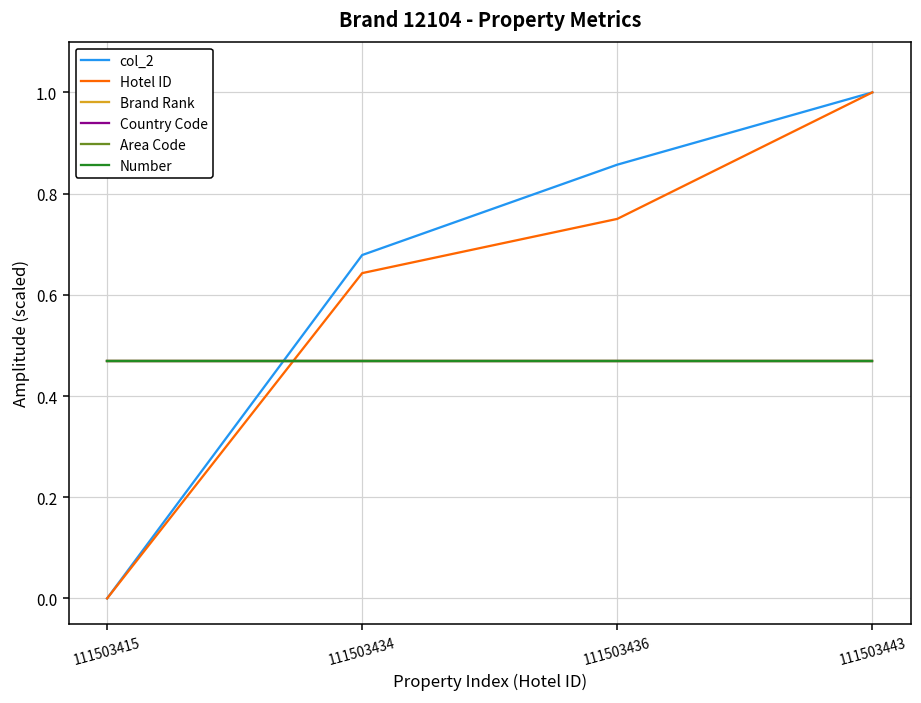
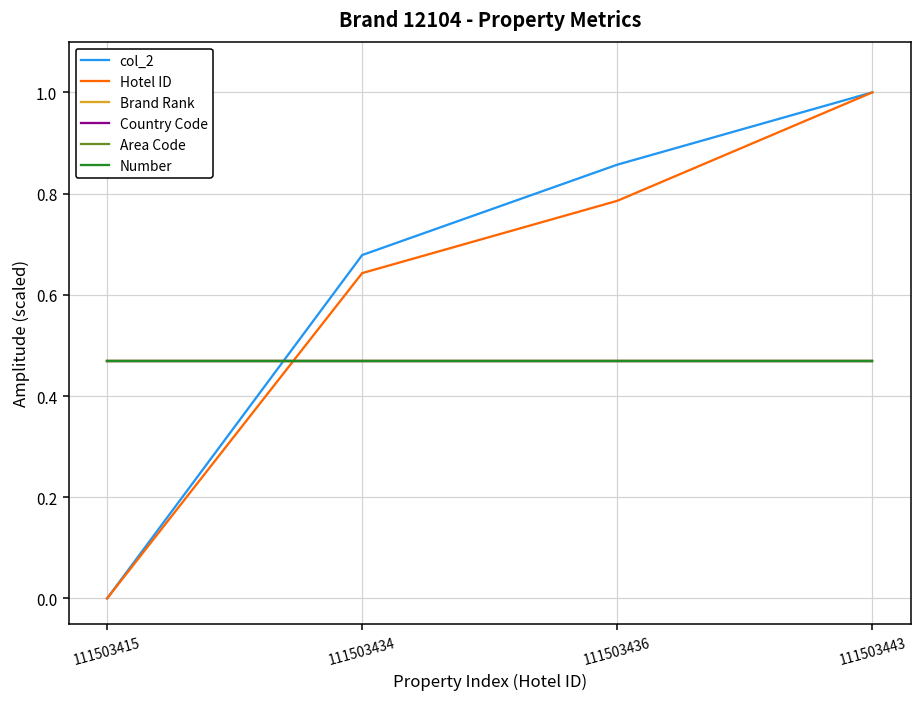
Hotel ID, 111503436: 0.75 -> 0.79
